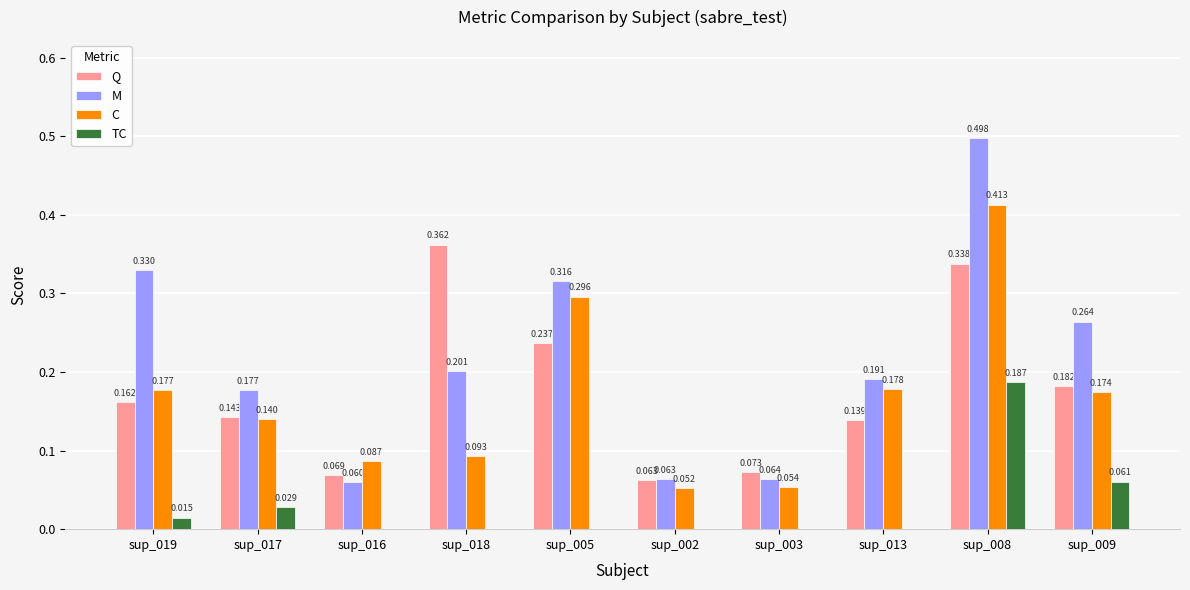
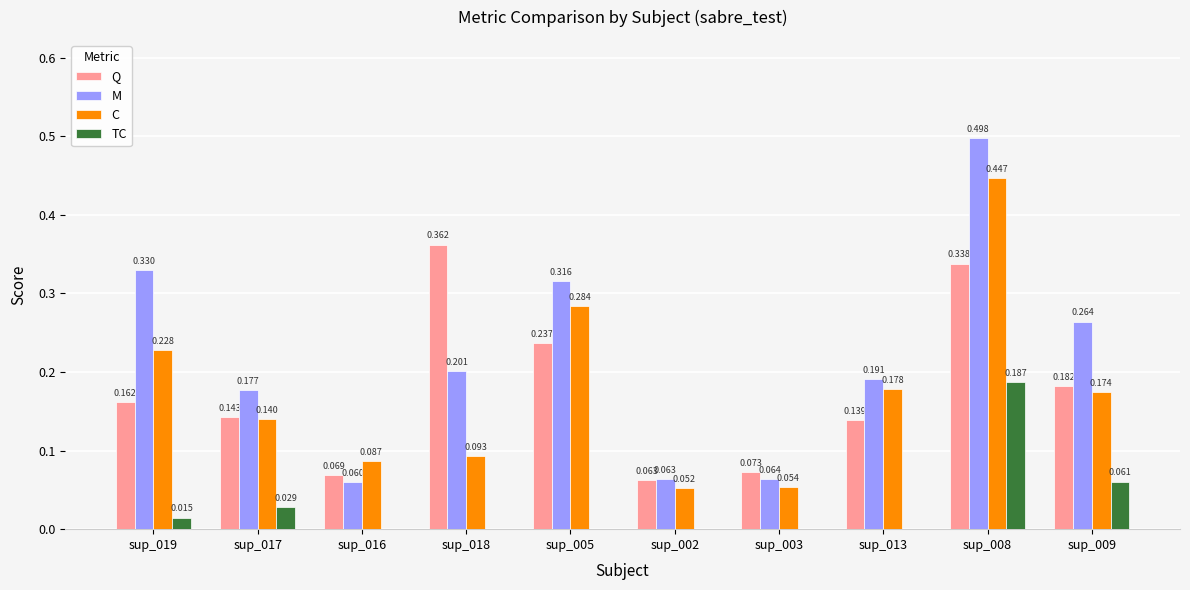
C, sup_019: 0.177 -> 0.228
C, sup_005: 0.296 -> 0.284
C, sup_008: 0.413 -> 0.447
